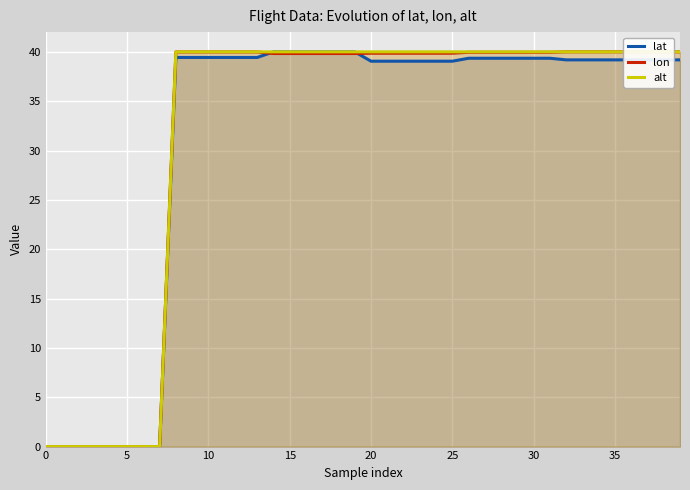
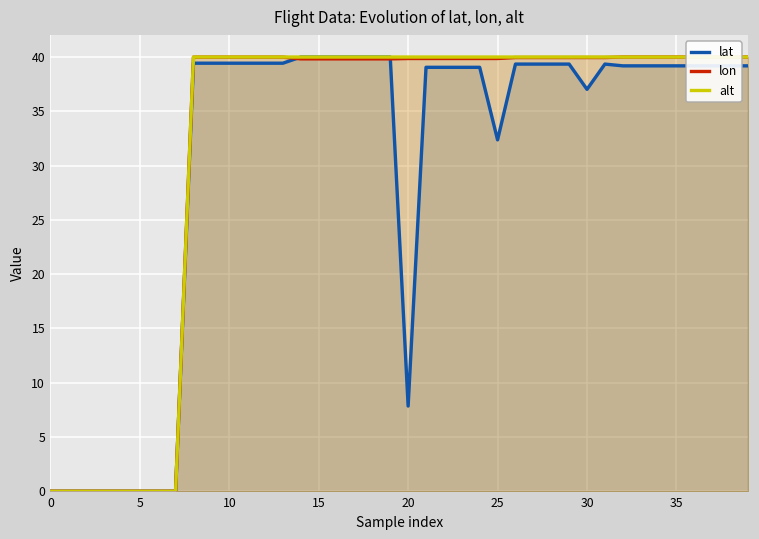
lat, 20: 39 -> 8
lat, 25: 39 -> 32
lat, 30: 39 -> 37
